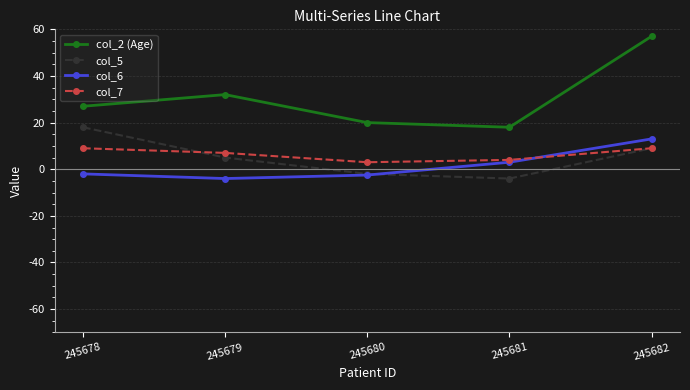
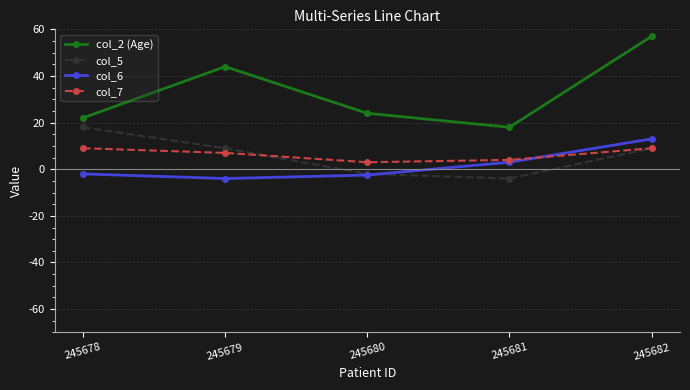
col_2 (Age), 245678: 27 -> 22
col_2 (Age), 245679: 32 -> 44
col_5, 245679: 5 -> 9
col_2 (Age), 245680: 20 -> 24
